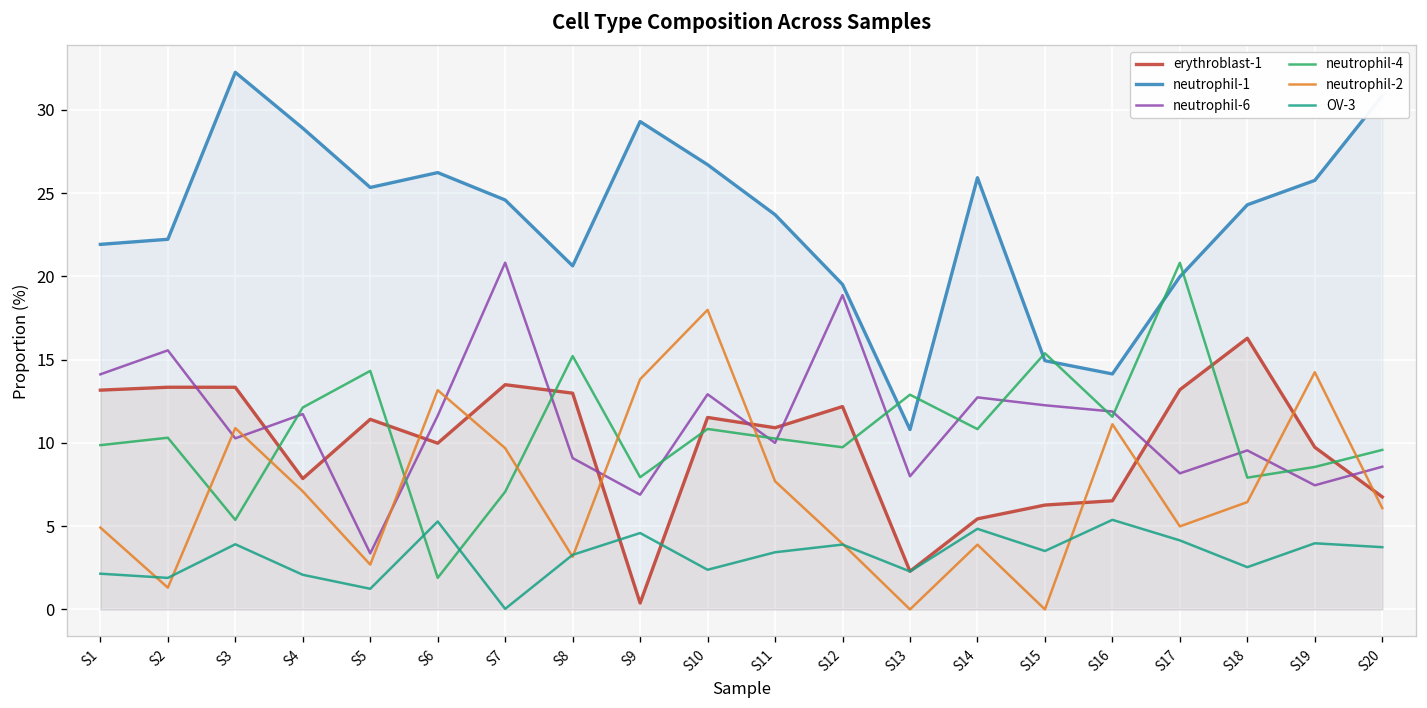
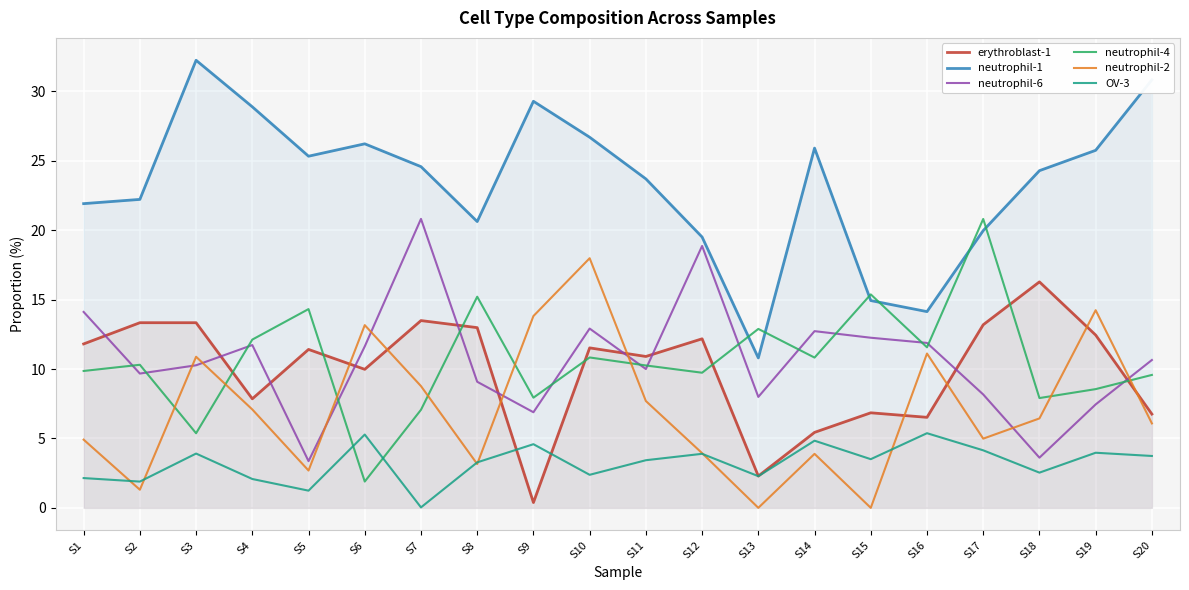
erythroblast-1, S1: 13.2 -> 11.8
neutrophil-6, S2: 15.6 -> 9.7
neutrophil-2, S7: 9.7 -> 8.8
erythroblast-1, S15: 6.3 -> 6.8
neutrophil-6, S18: 9.5 -> 3.6
erythroblast-1, S19: 9.7 -> 12.5
neutrophil-6, S20: 8.6 -> 10.7
